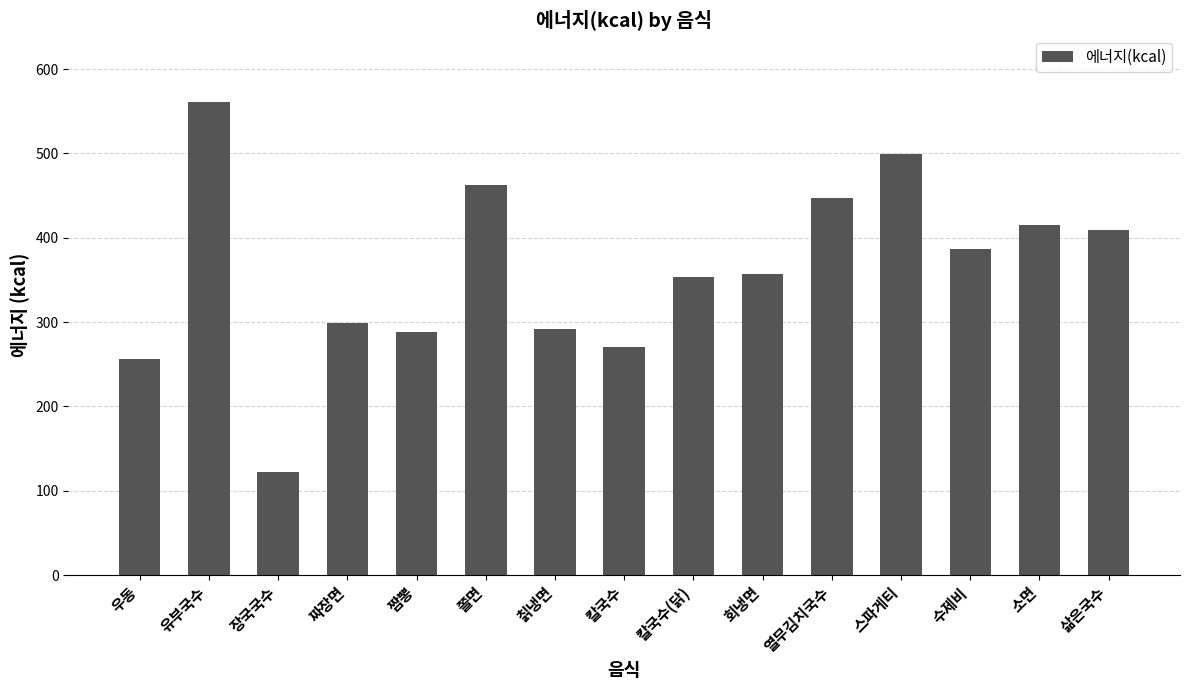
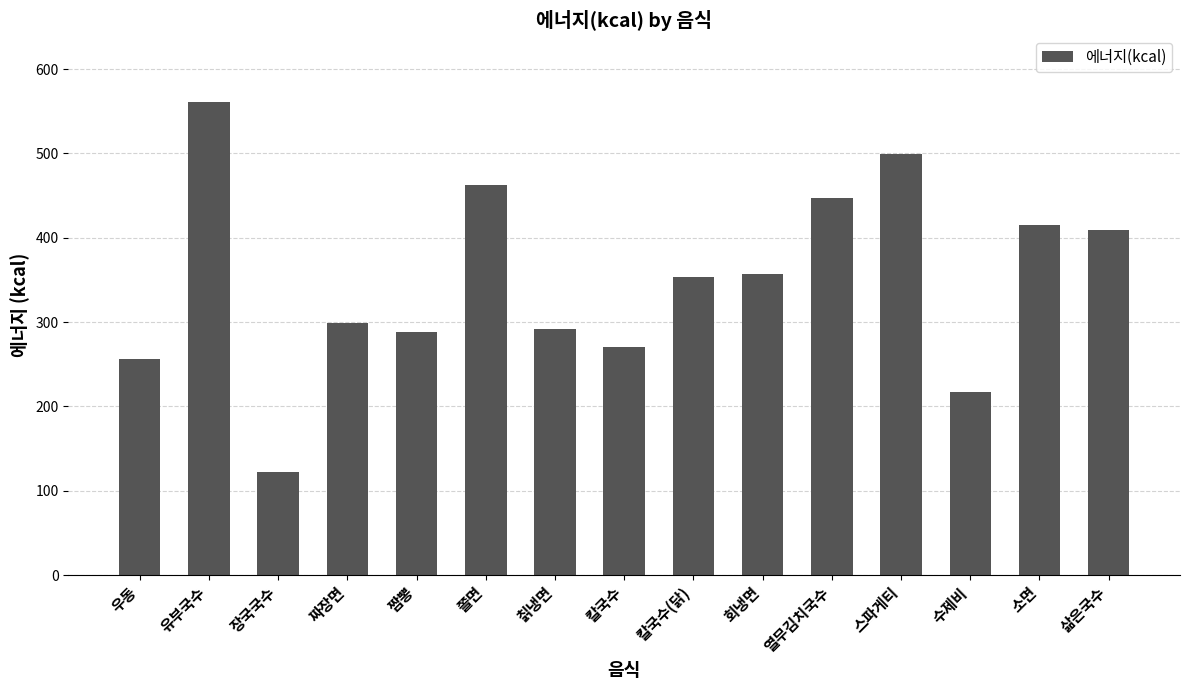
수제비: 390 -> 220
